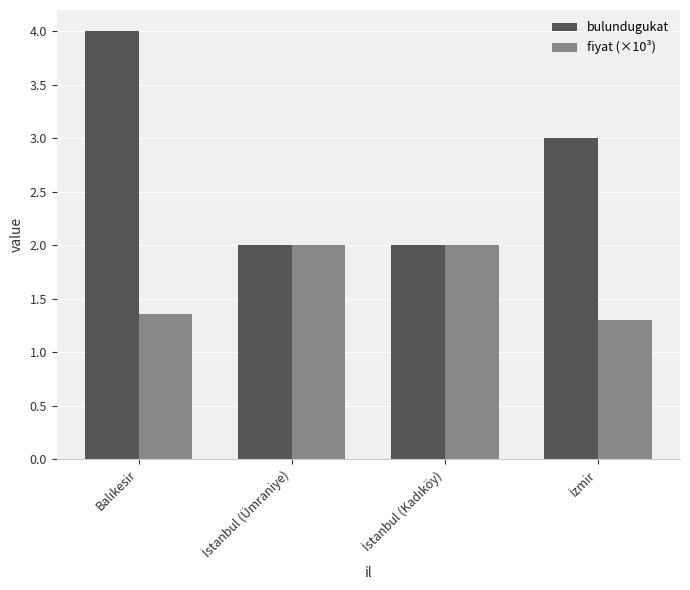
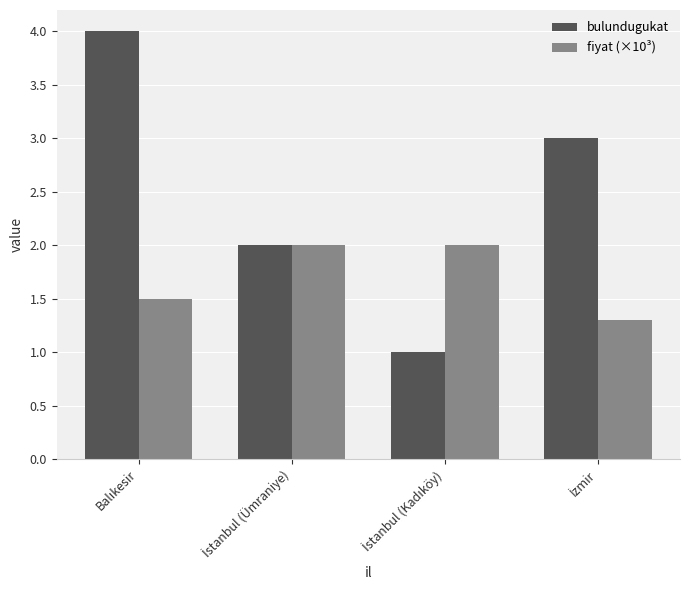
fiyat (×10³), Balıkesir: 1.36 -> 1.50
bulundugukat, İstanbul (Kadıköy): 2 -> 1
